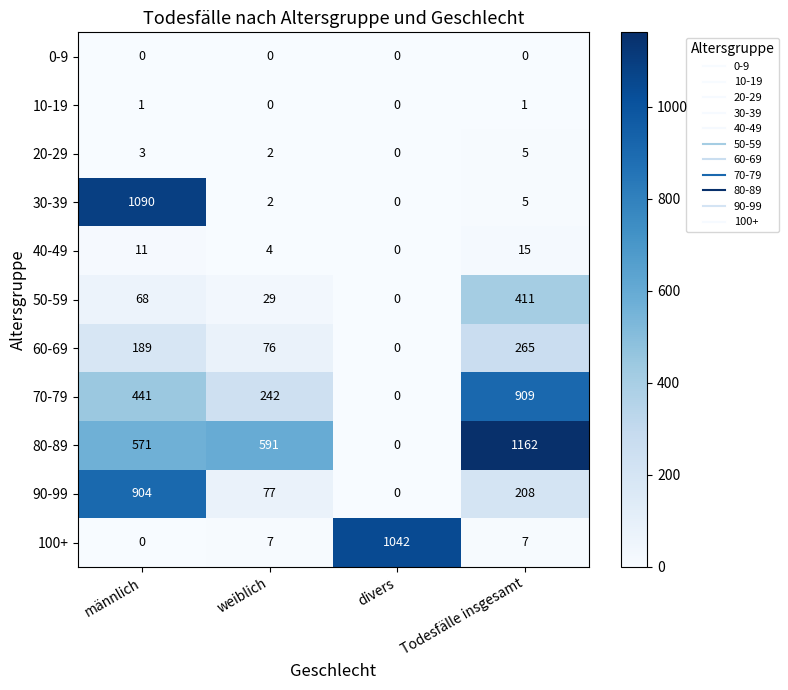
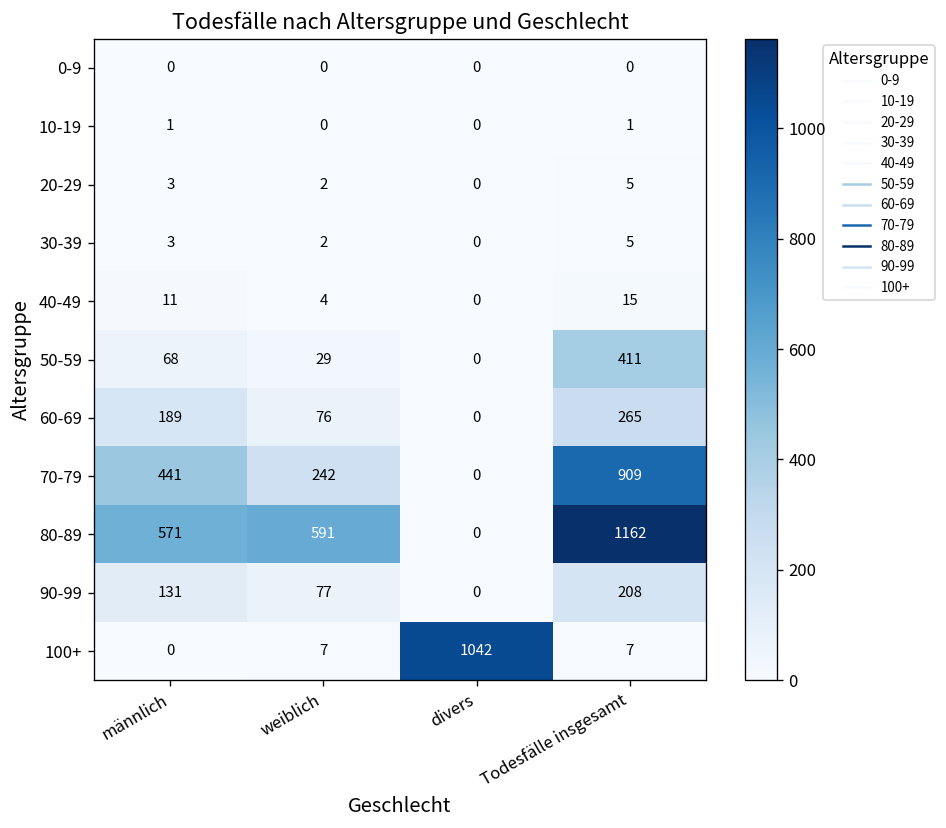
30-39, männlich: 1090 -> 3
90-99, männlich: 904 -> 131
